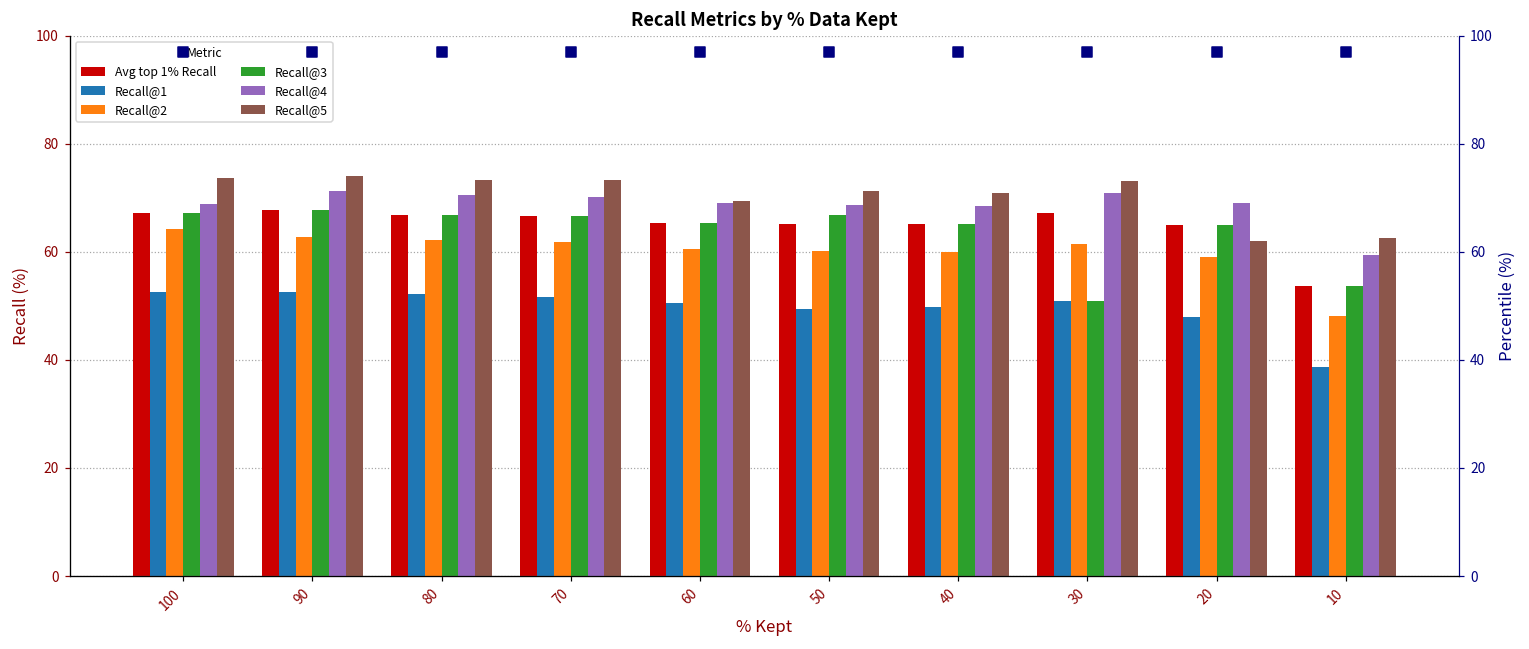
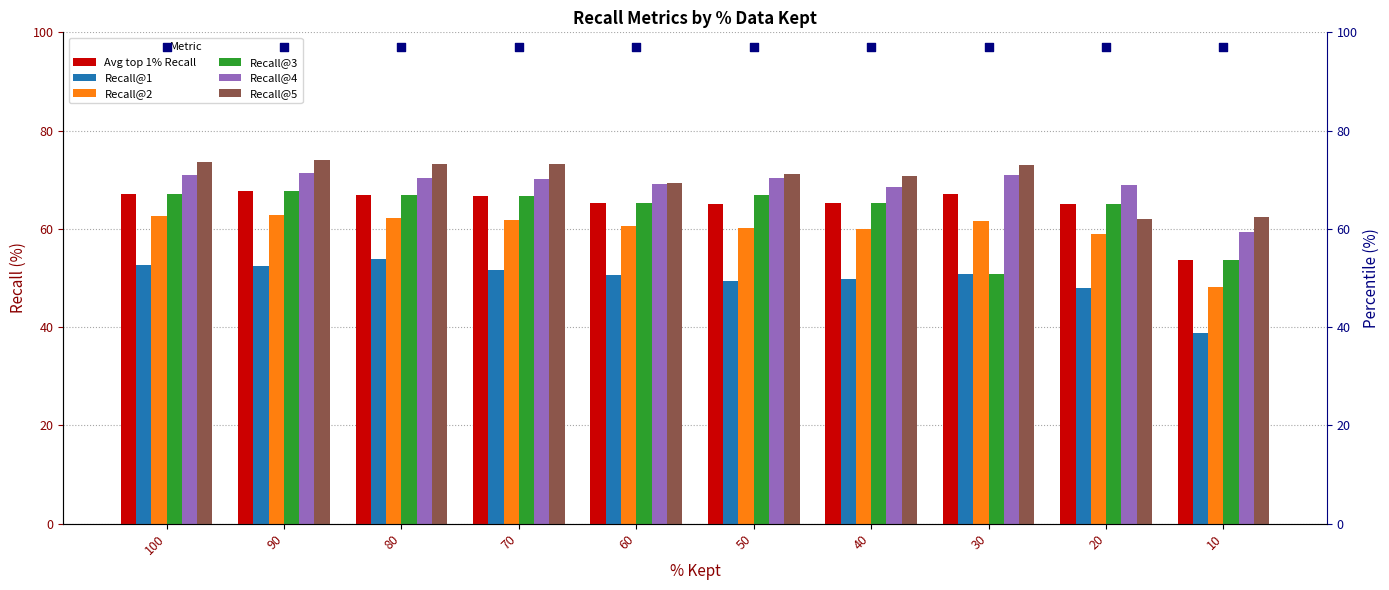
Recall@2, 100: 64 -> 63
Recall@4, 100: 69 -> 71
Recall@1, 80: 52 -> 54
Recall@4, 50: 69 -> 70
